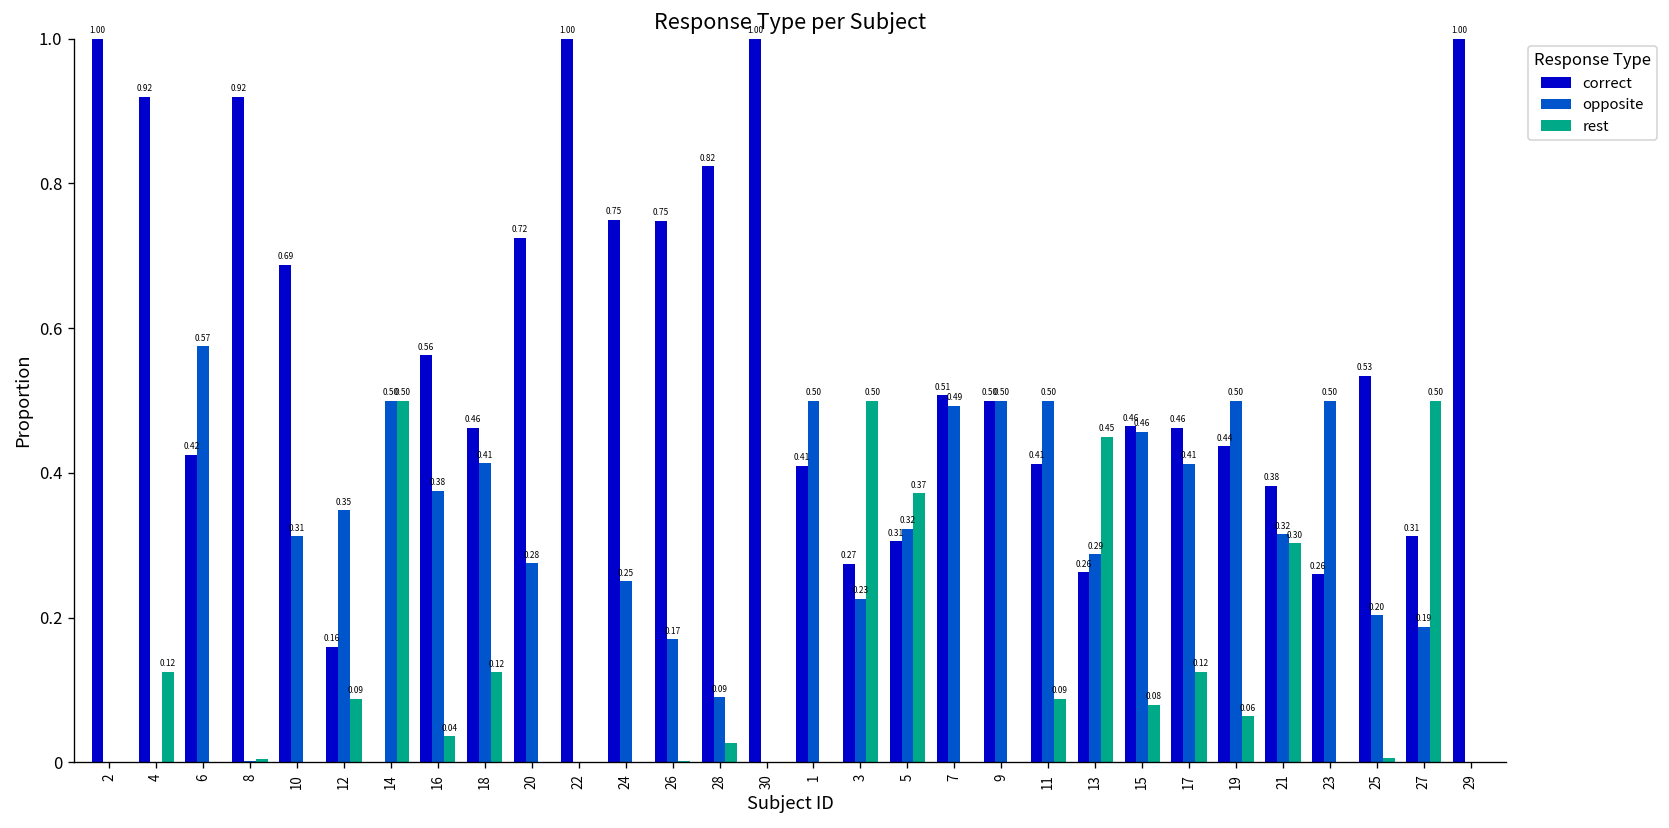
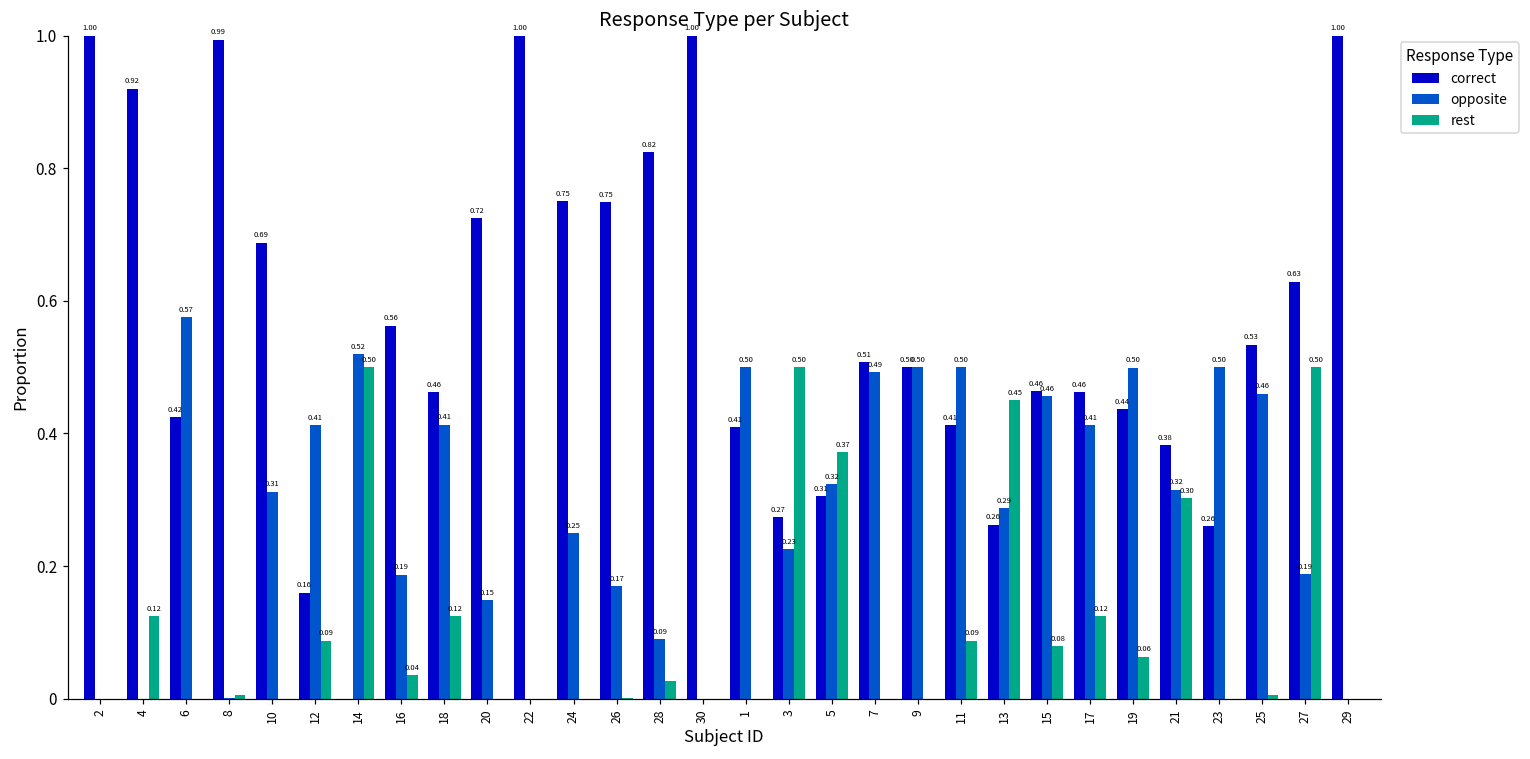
correct, 8: 0.92 -> 0.99
opposite, 12: 0.35 -> 0.41
opposite, 14: 0.50 -> 0.52
opposite, 16: 0.38 -> 0.19
opposite, 20: 0.28 -> 0.15
opposite, 25: 0.20 -> 0.46
correct, 27: 0.31 -> 0.63
